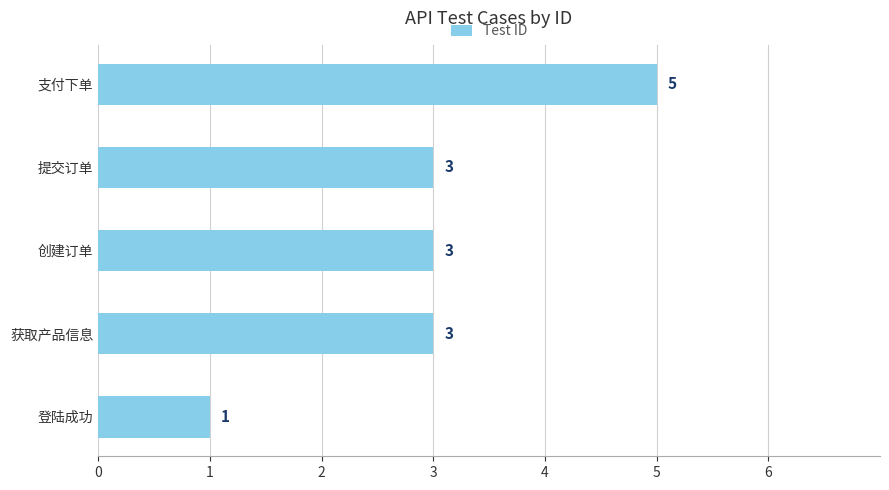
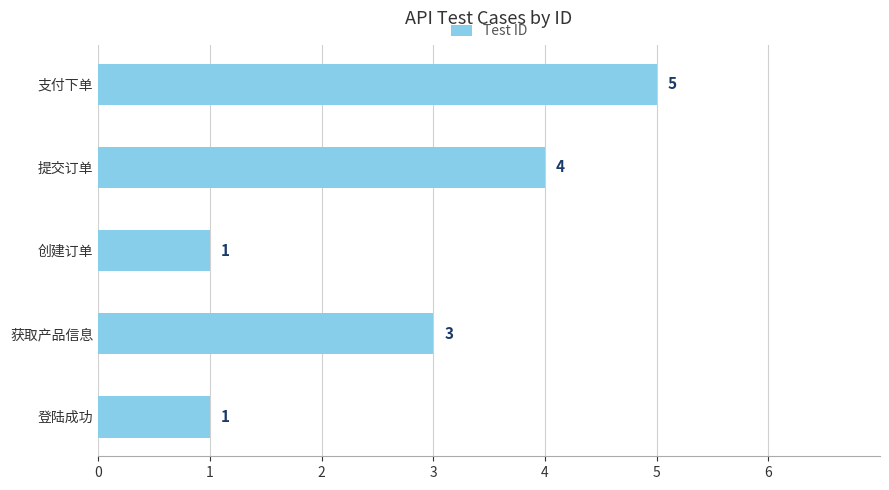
提交订单: 3 -> 4
创建订单: 3 -> 1
